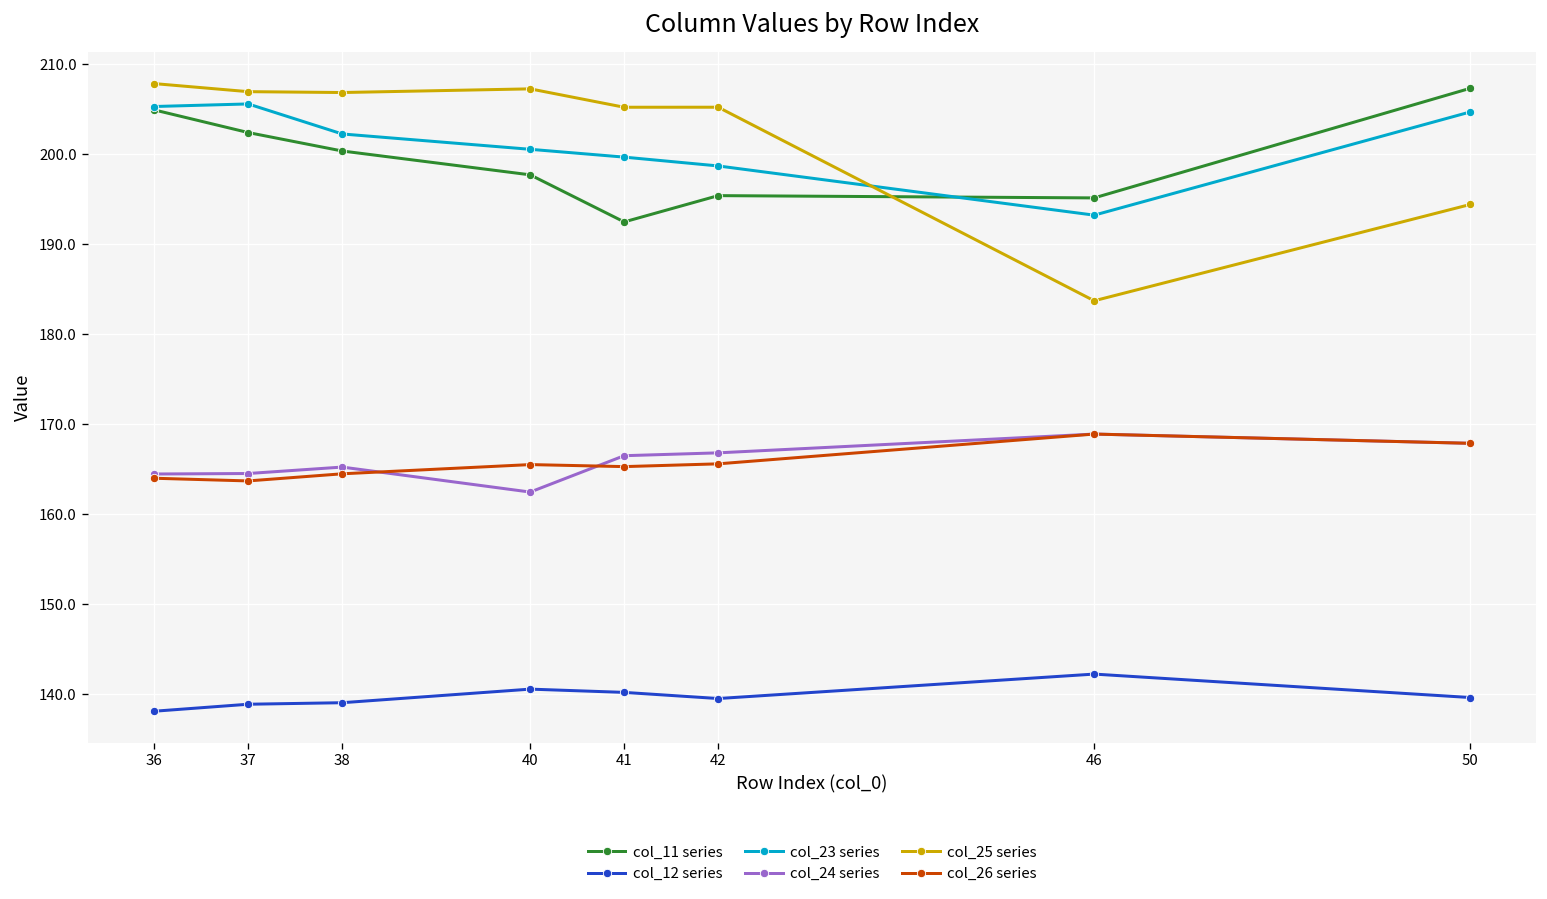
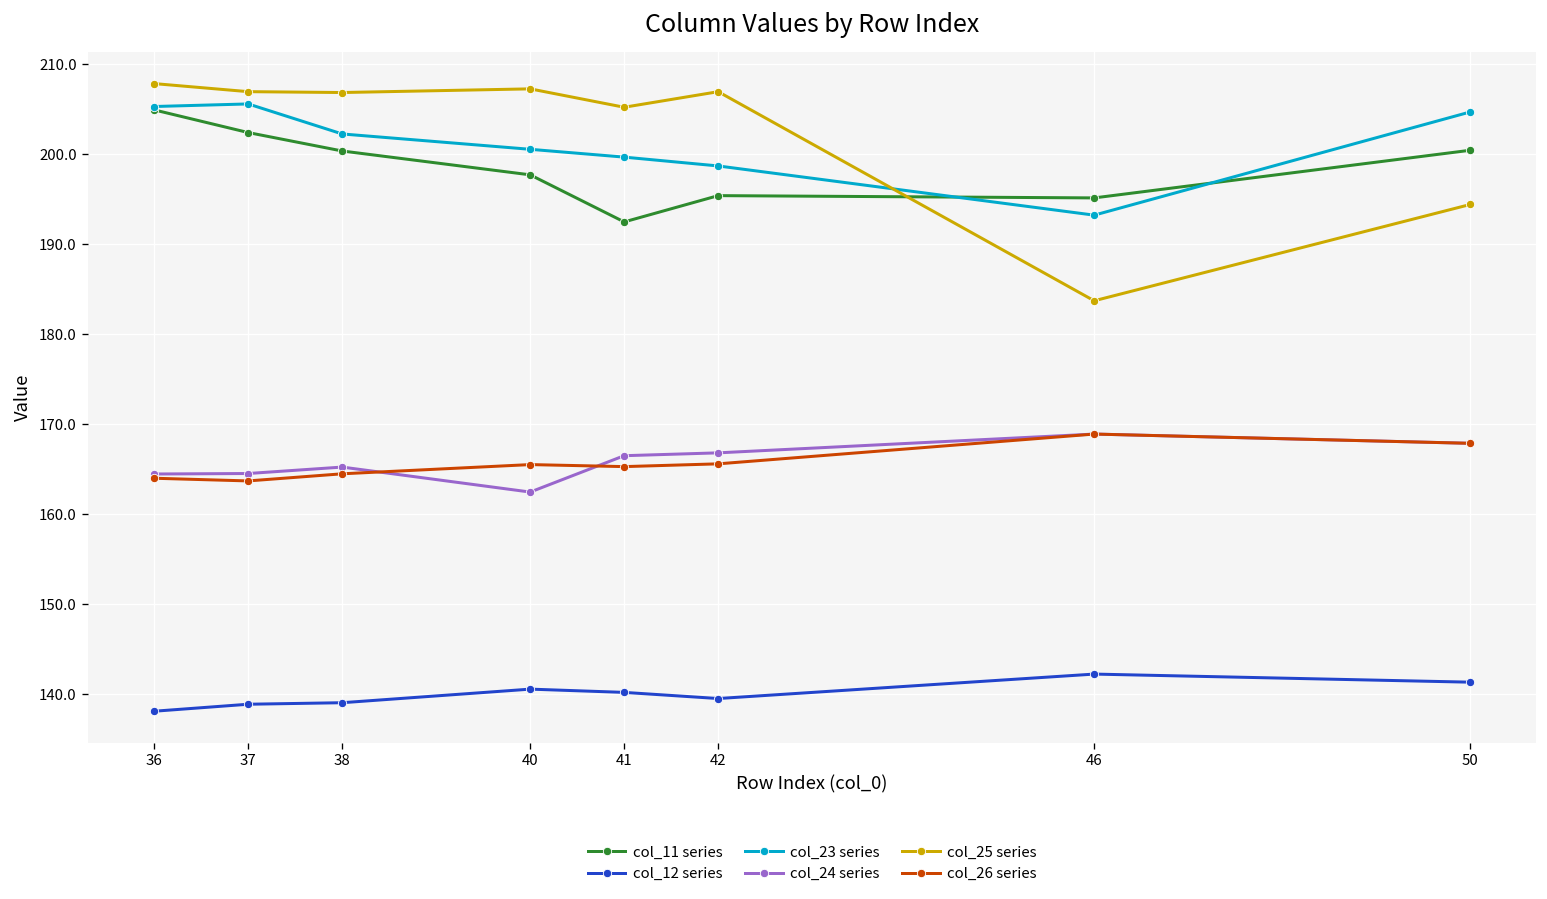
col_25 series, 42: 205 -> 207
col_11 series, 50: 207 -> 200
col_12 series, 50: 140 -> 141
